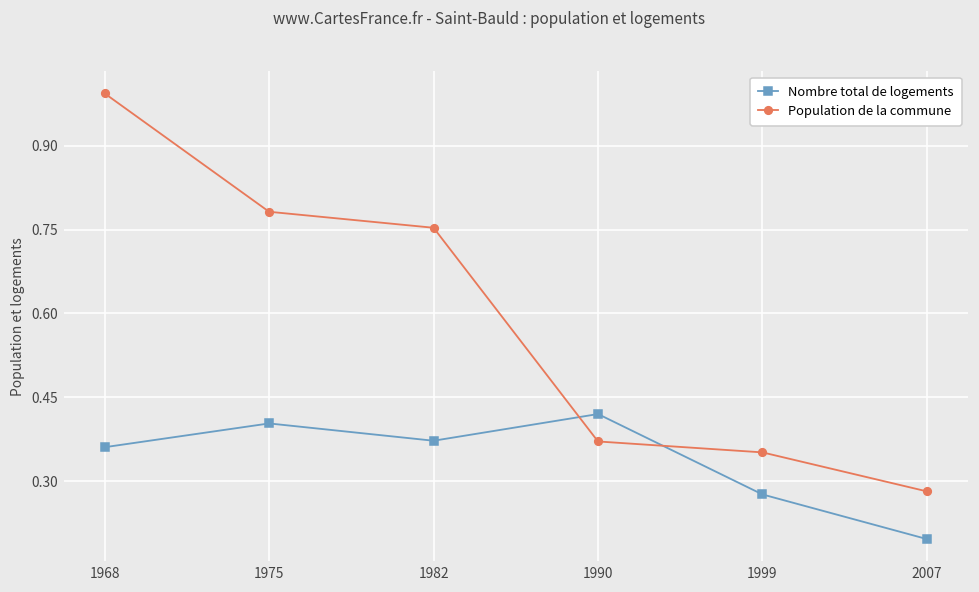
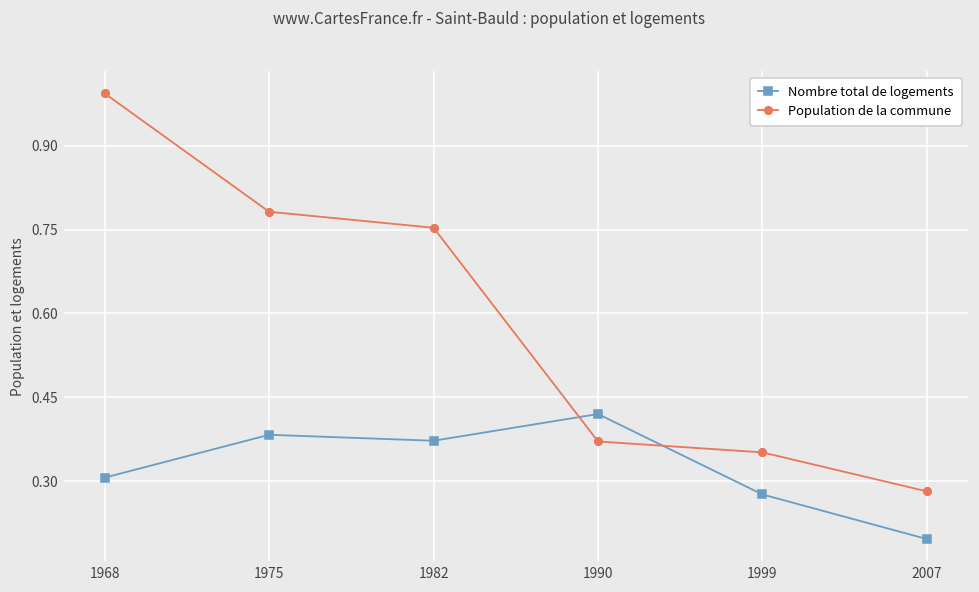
Nombre total de logements, 1968: 0.36 -> 0.31
Nombre total de logements, 1975: 0.40 -> 0.38
